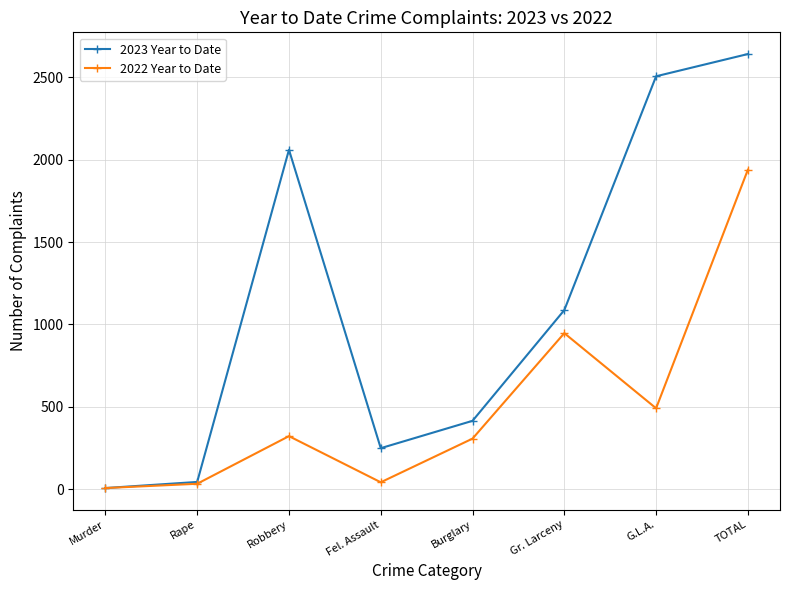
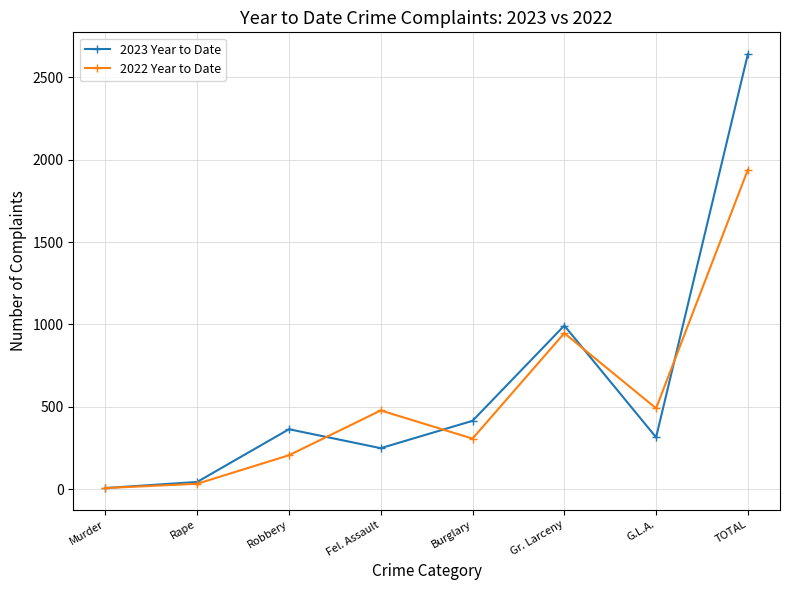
2023 Year to Date, Robbery: 2060 -> 360
2022 Year to Date, Robbery: 320 -> 210
2022 Year to Date, Fel. Assault: 40 -> 480
2023 Year to Date, Gr. Larceny: 1090 -> 990
2023 Year to Date, G.L.A.: 2510 -> 320
